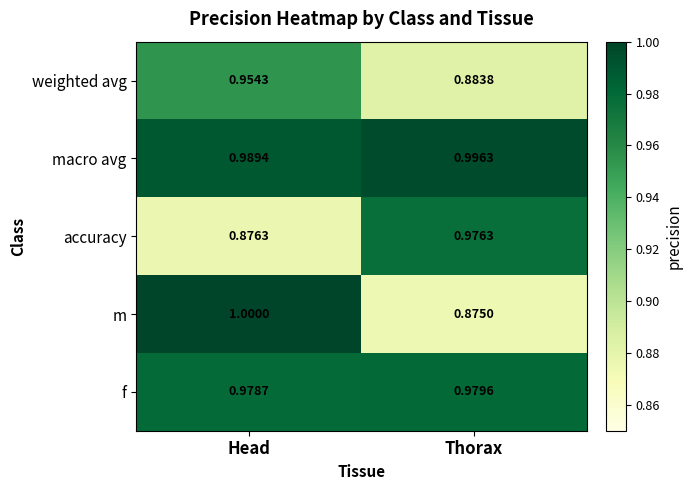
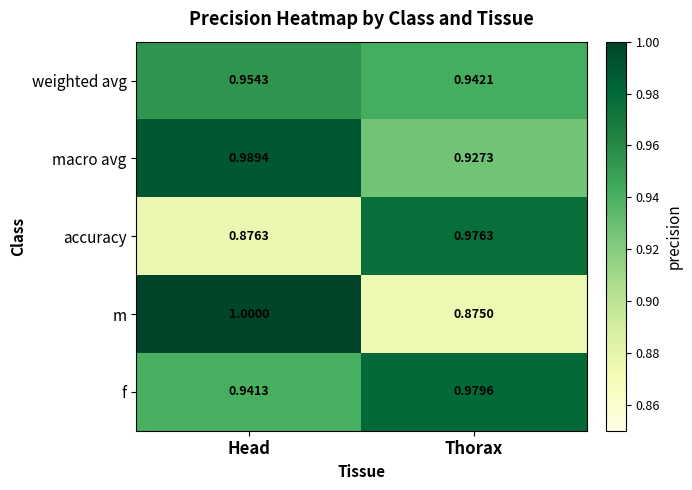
weighted avg, Thorax: 0.8838 -> 0.9421
macro avg, Thorax: 0.9963 -> 0.9273
f, Head: 0.9787 -> 0.9413
